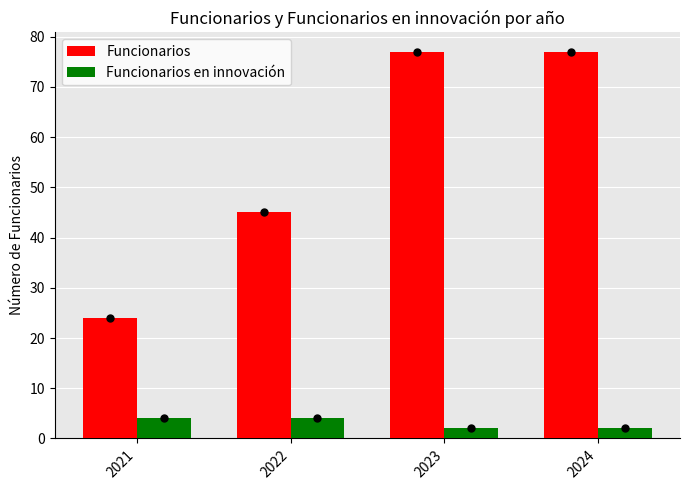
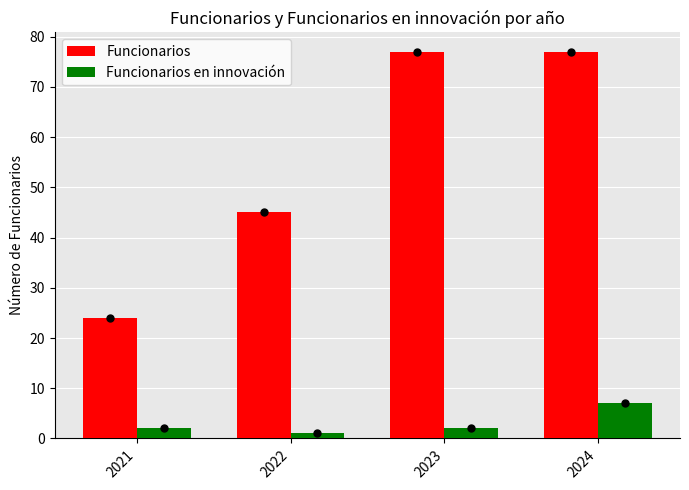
Funcionarios en innovación, 2021: 4 -> 2
Funcionarios en innovación, 2022: 4 -> 1
Funcionarios en innovación, 2024: 2 -> 7
